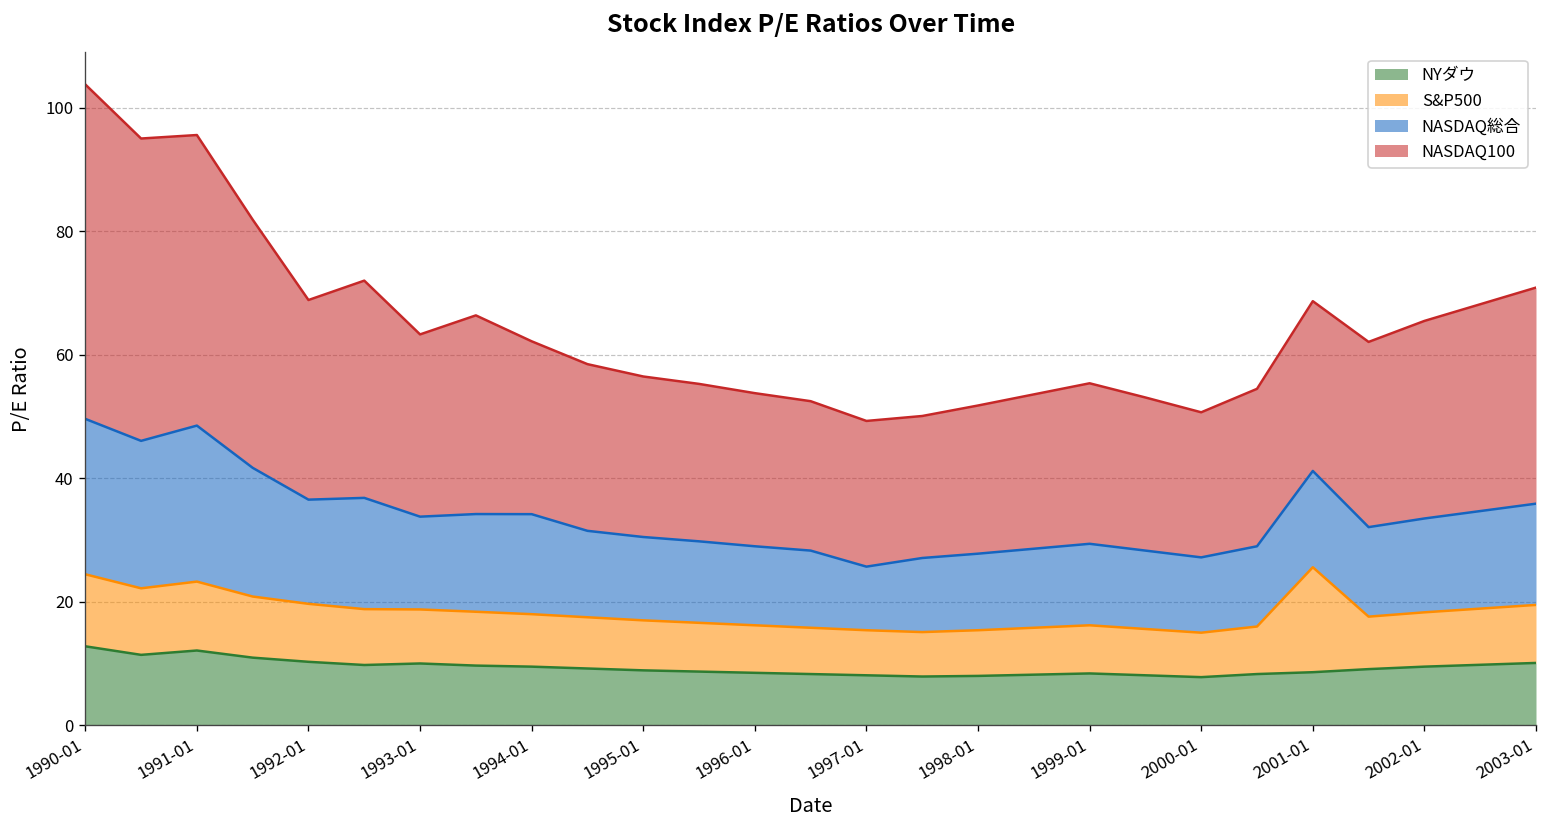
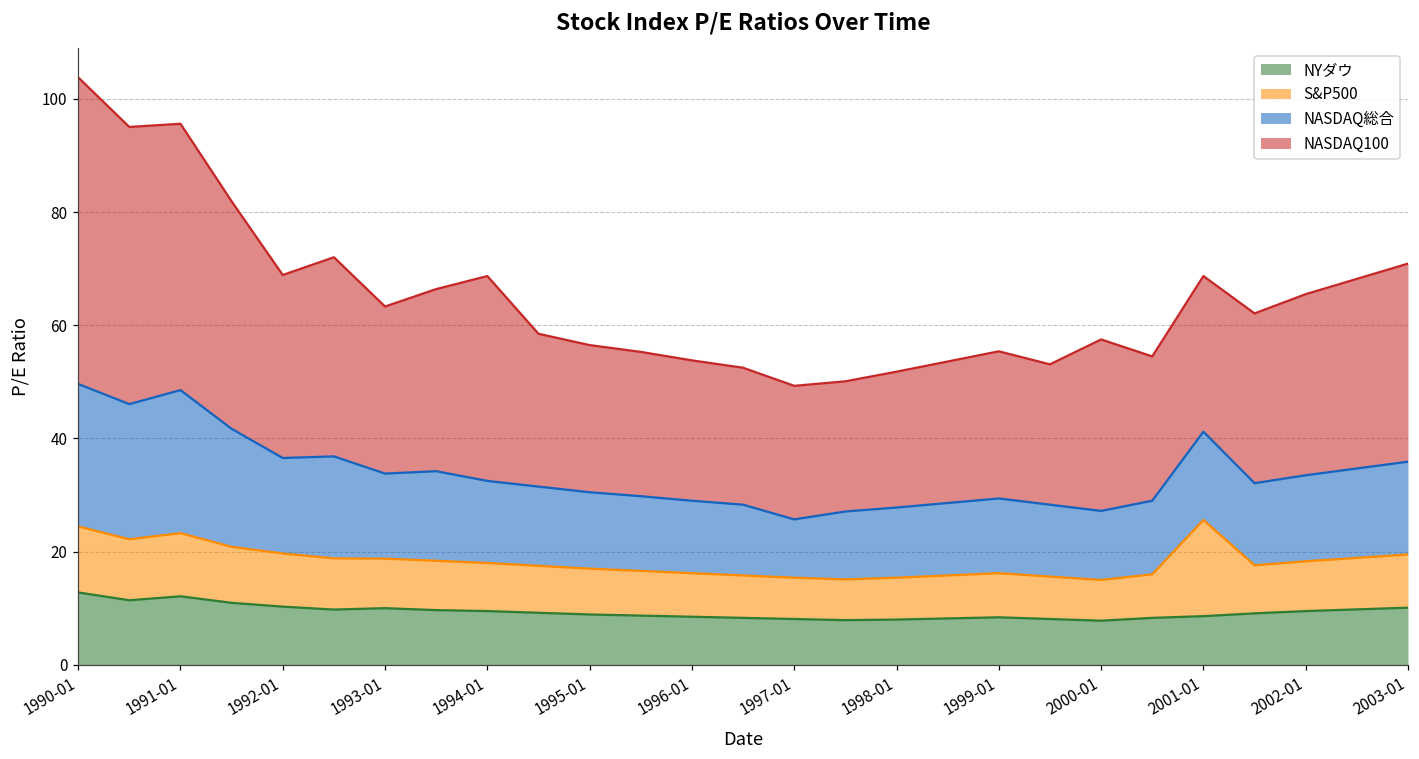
NASDAQ総合, 1994-01: 16 -> 15
NASDAQ100, 1994-01: 28 -> 36
NASDAQ100, 2000-01: 24 -> 30
